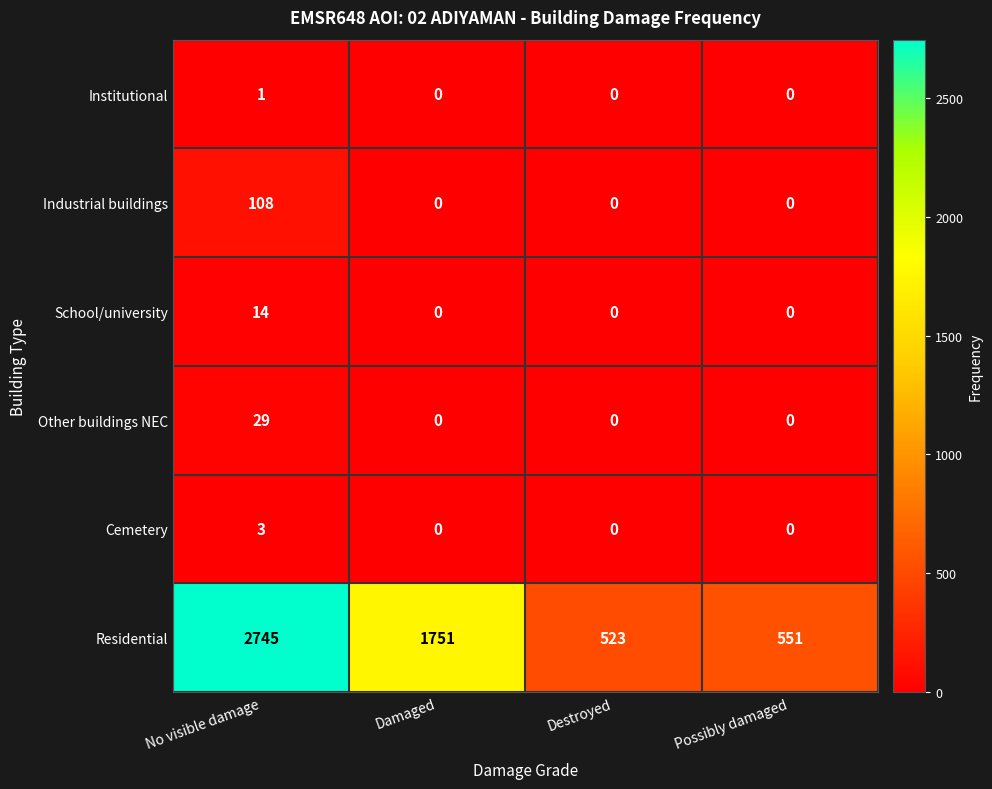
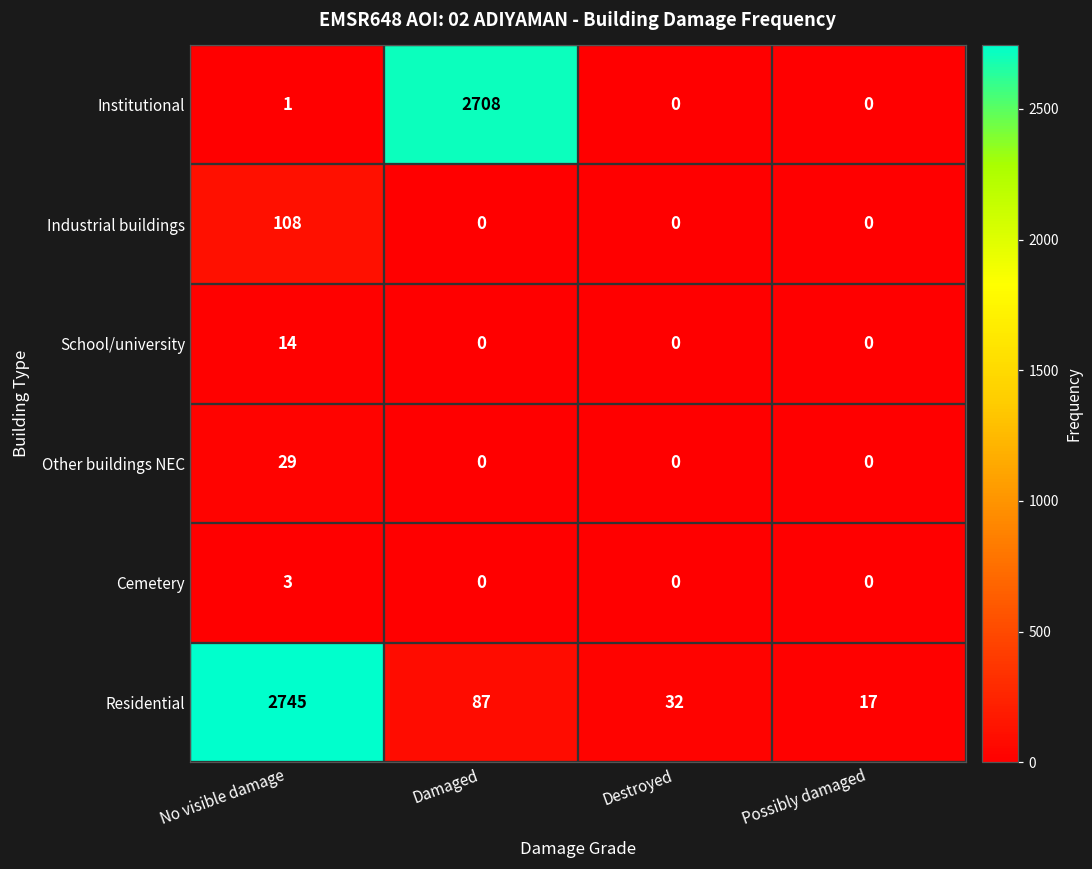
Institutional, Damaged: 0 -> 2708
Residential, Damaged: 1751 -> 87
Residential, Destroyed: 523 -> 32
Residential, Possibly damaged: 551 -> 17
